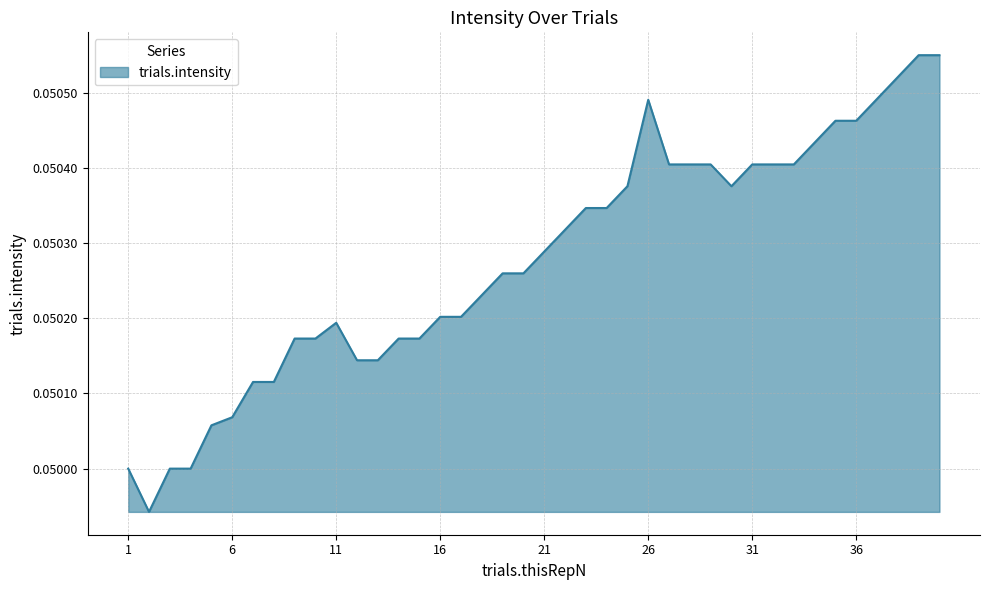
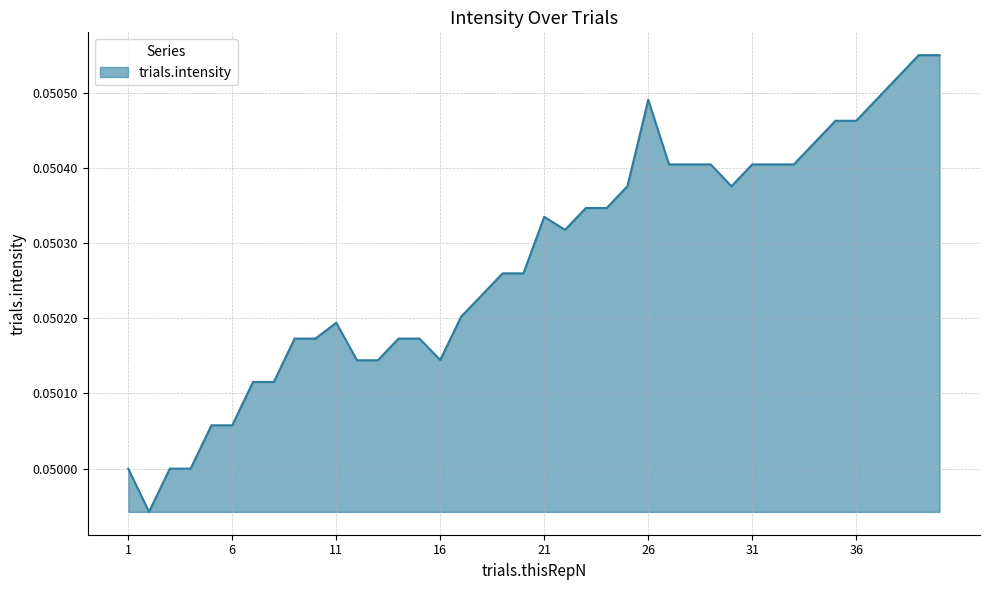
6: 0.05007 -> 0.05006
16: 0.05020 -> 0.05014
21: 0.05029 -> 0.05033
